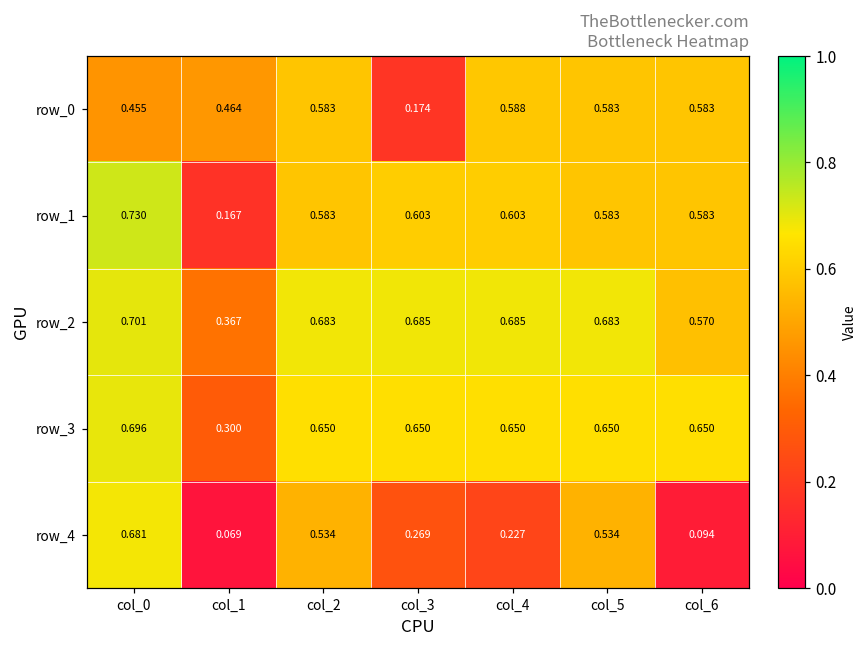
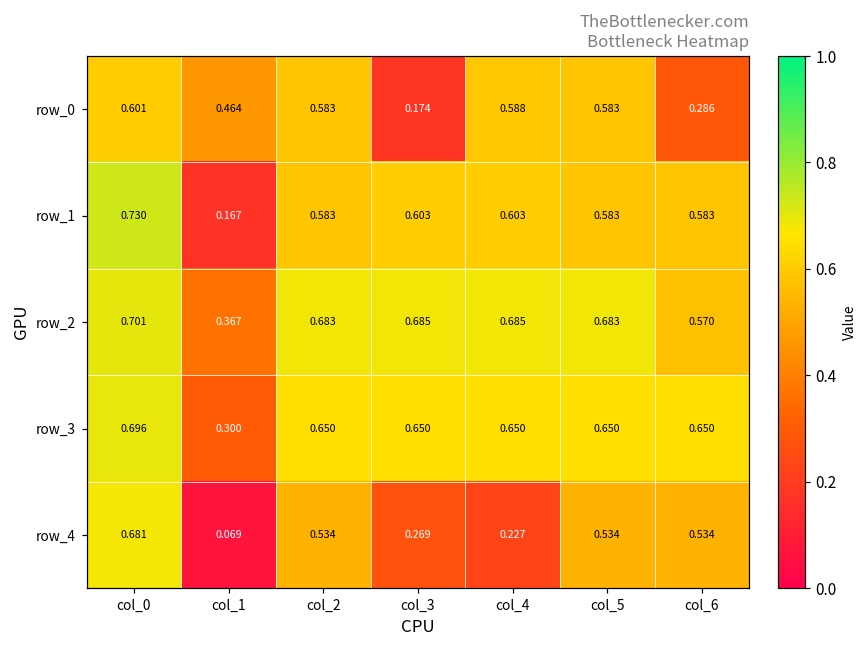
row_0, col_0: 0.455 -> 0.601
row_0, col_6: 0.583 -> 0.286
row_4, col_6: 0.094 -> 0.534
